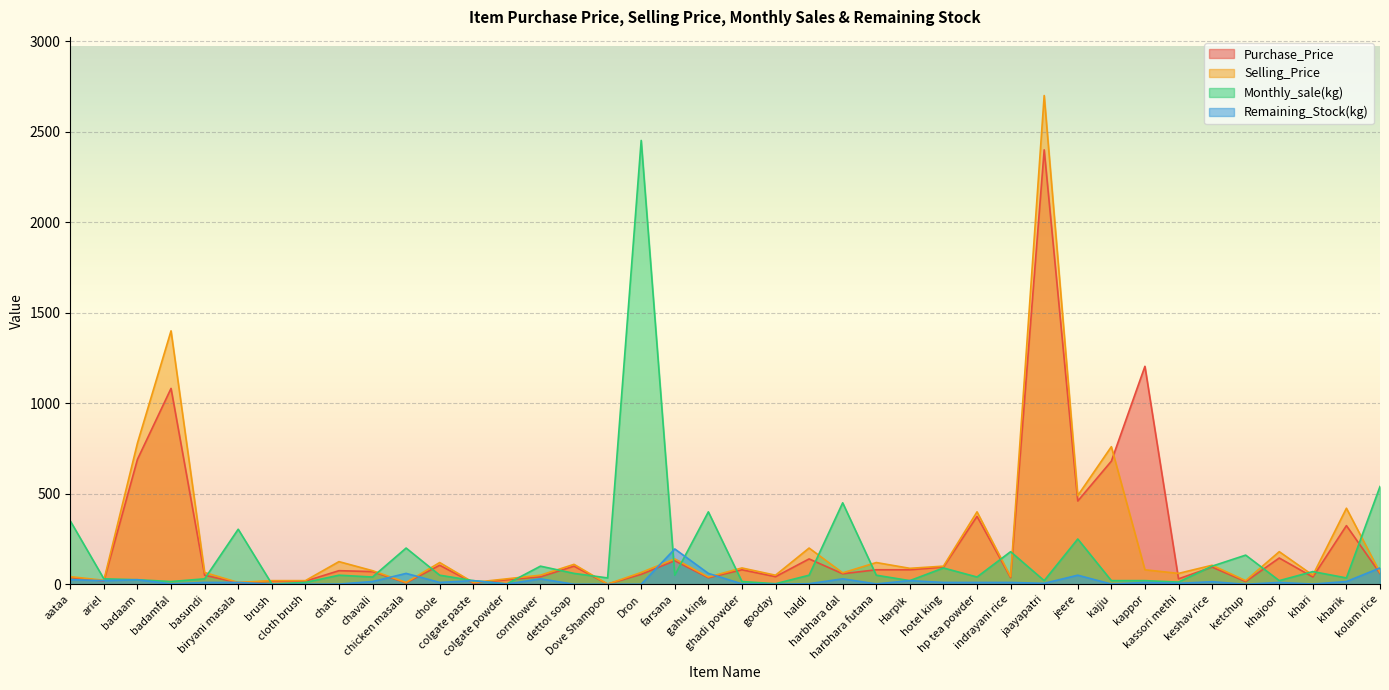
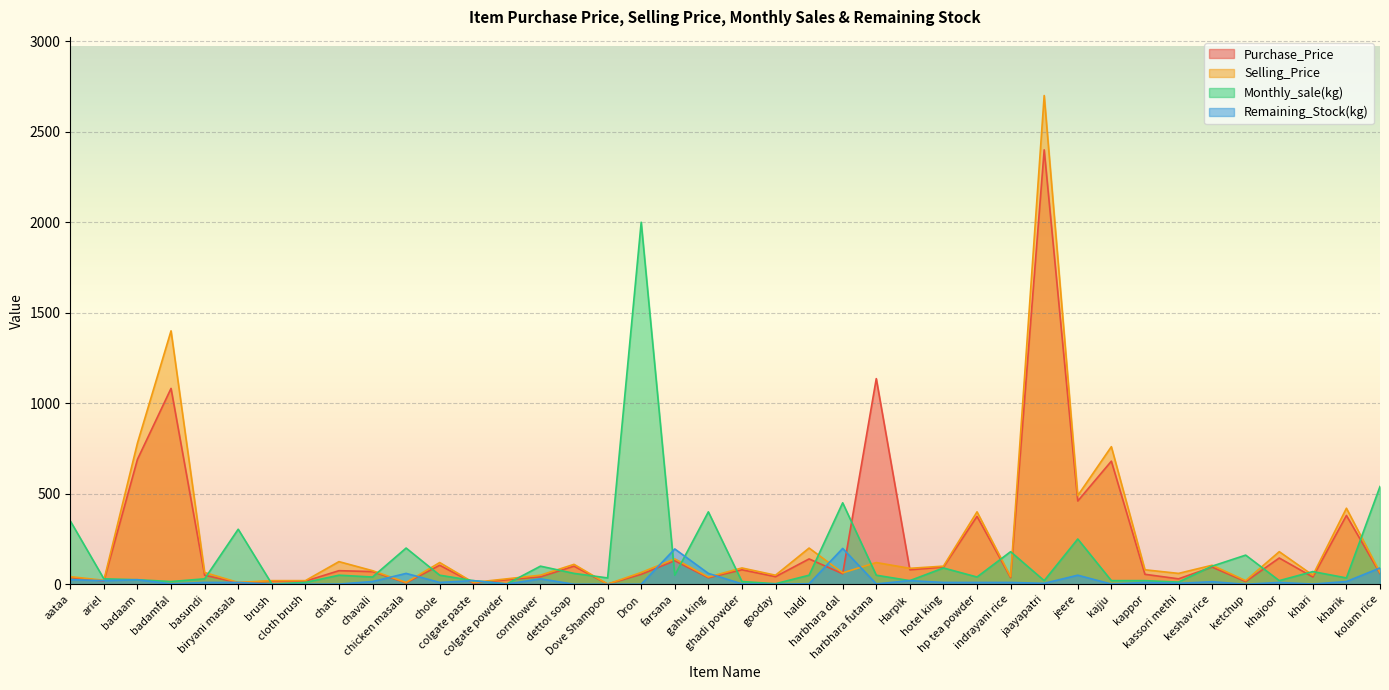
Monthly_sale(kg), Dron: 2450 -> 2000
Remaining_Stock(kg), harbhara dal: 30 -> 200
Purchase_Price, harbhara futana: 80 -> 1140
Purchase_Price, kappor: 1200 -> 60
Purchase_Price, kharik: 320 -> 380
